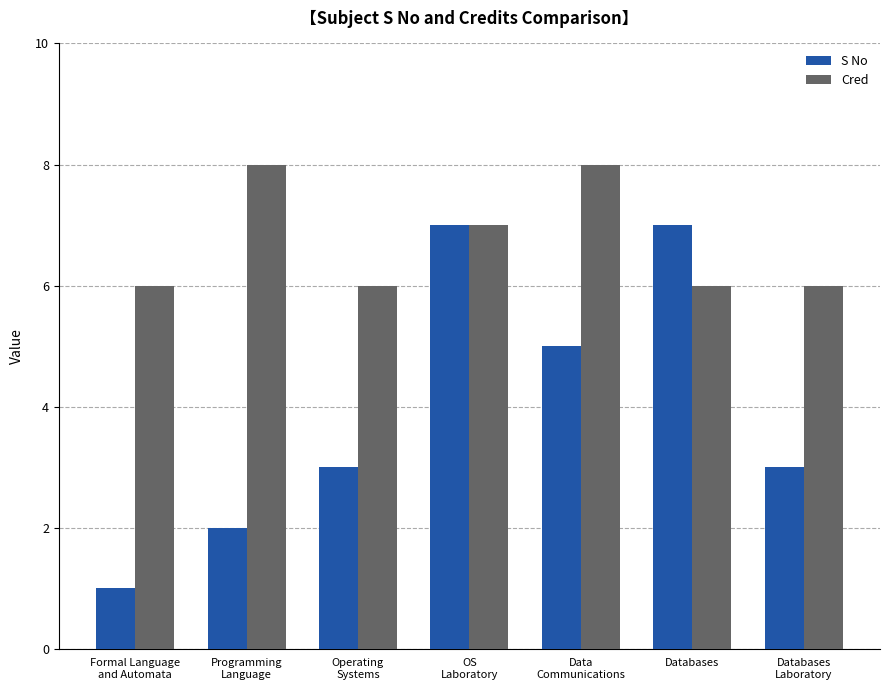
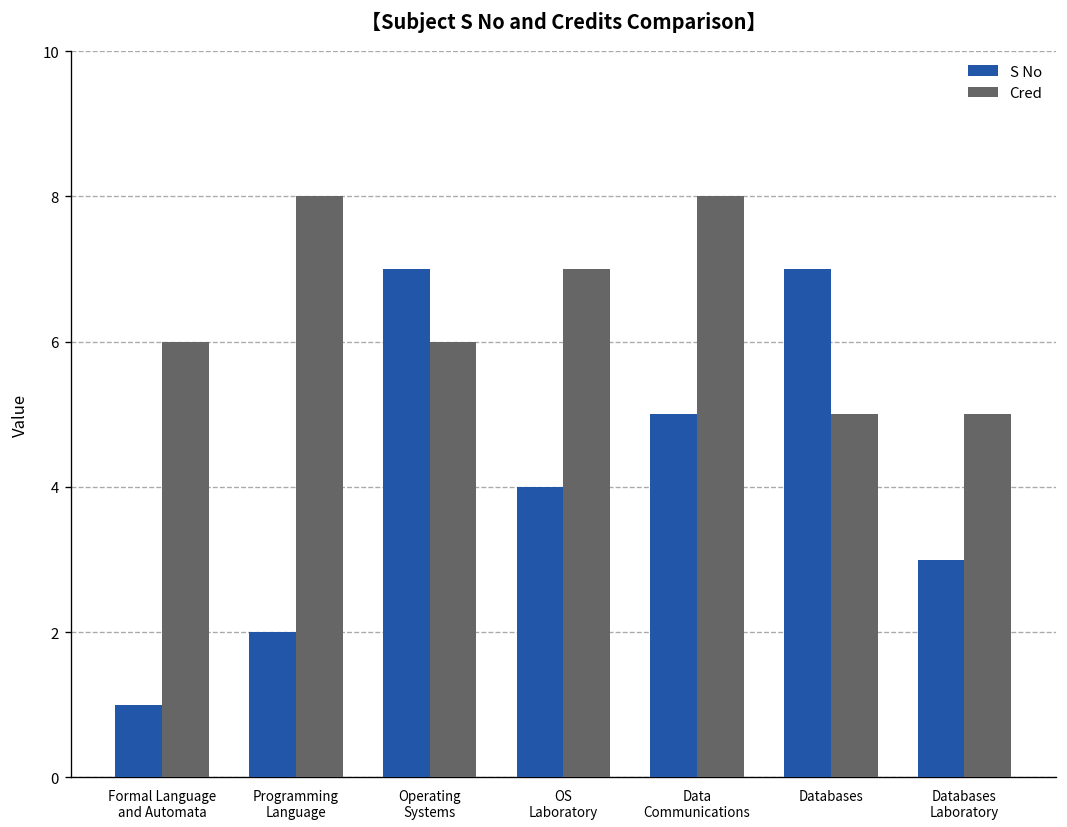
S No, Operating Systems: 3 -> 7
S No, OS Laboratory: 7 -> 4
Cred, Databases: 6 -> 5
Cred, Databases Laboratory: 6 -> 5
